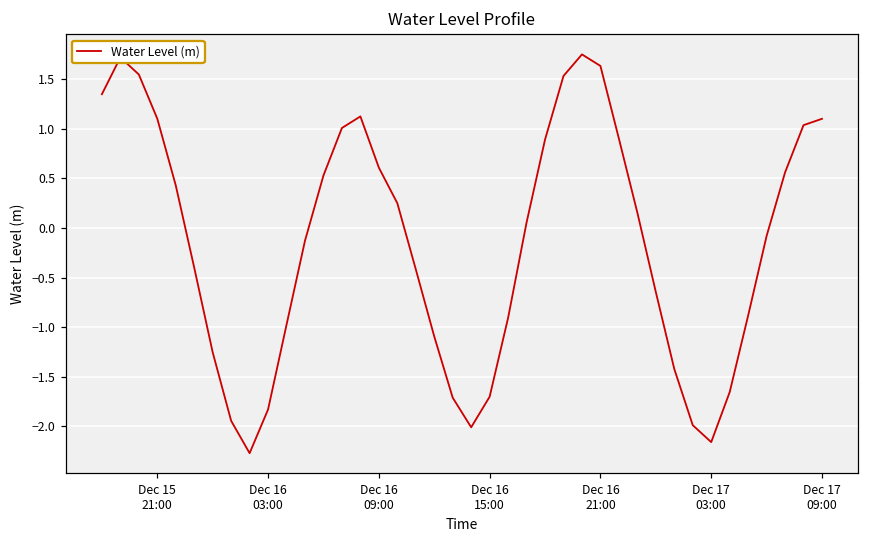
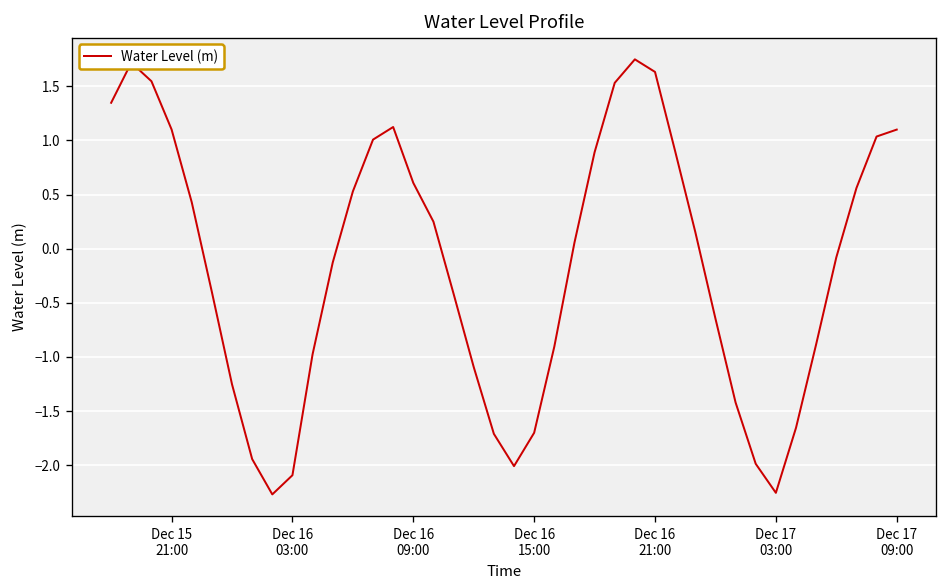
Dec 16 03:00: -1.8 -> -2.1
Dec 17 03:00: -2.2 -> -2.3
